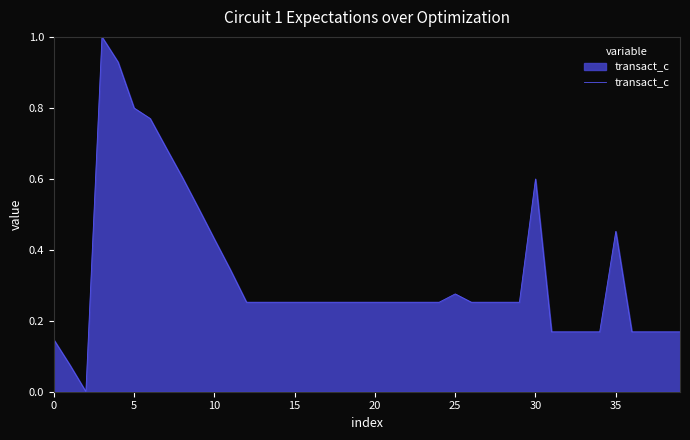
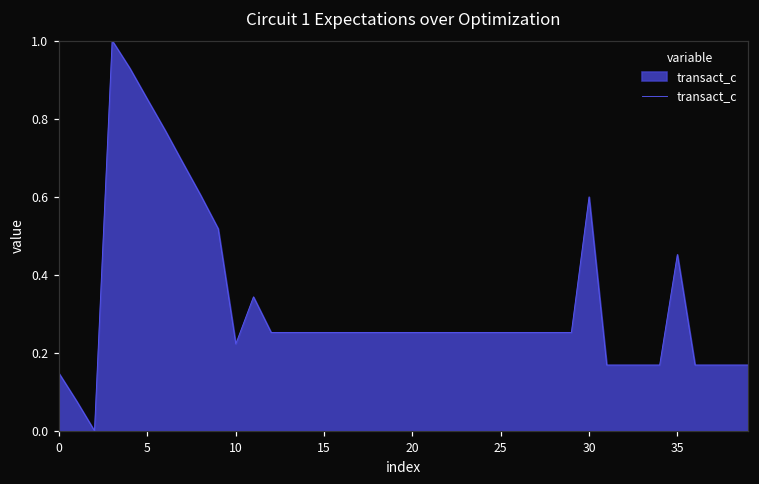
5: 0.80 -> 0.85
10: 0.43 -> 0.22
25: 0.28 -> 0.25
